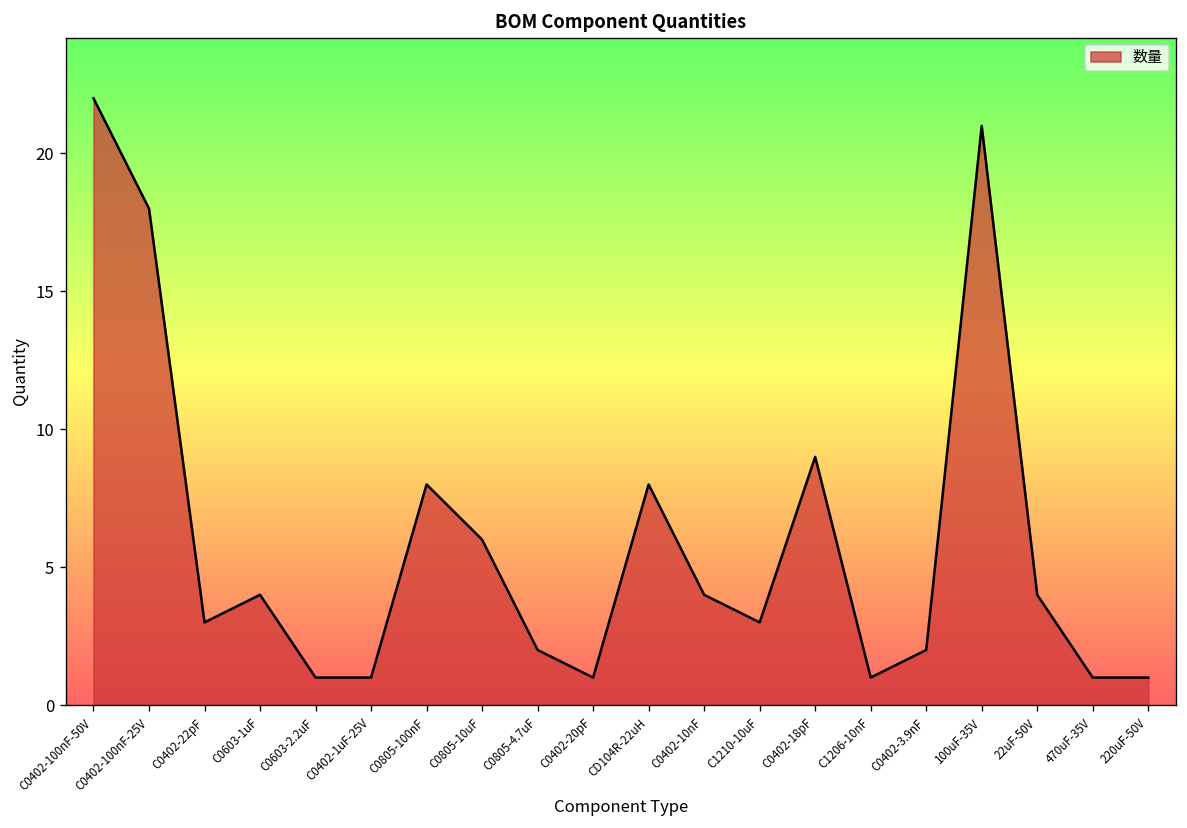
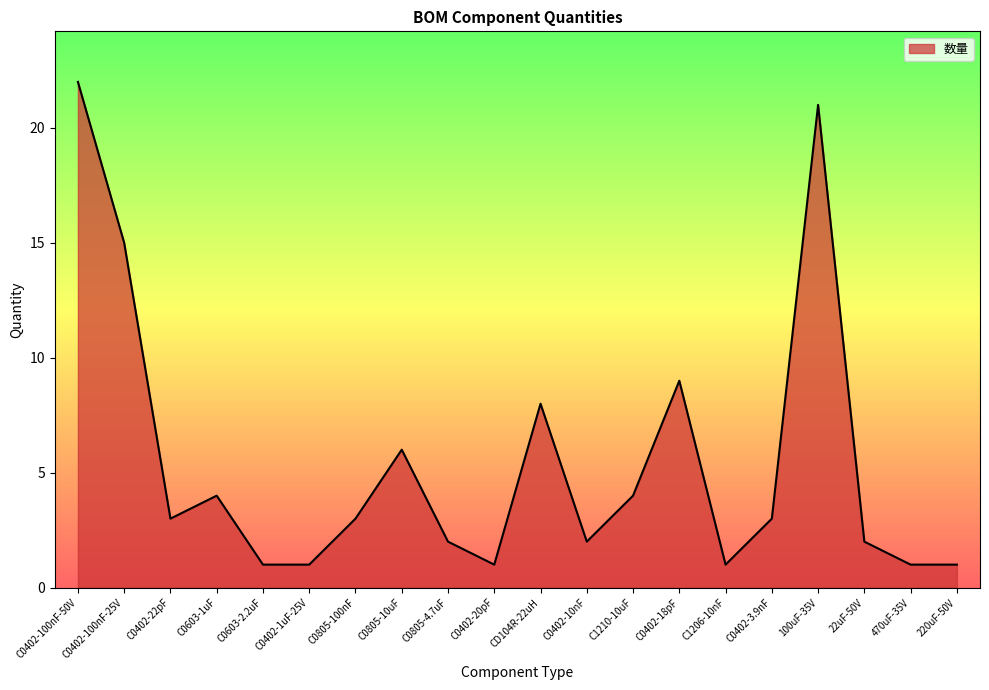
C0402-100nF-25V: 18 -> 15
C0805-100nF: 8 -> 3
C0402-10nF: 4 -> 2
C1210-10uF: 3 -> 4
C0402-3.9nF: 2 -> 3
22uF-50V: 4 -> 2
